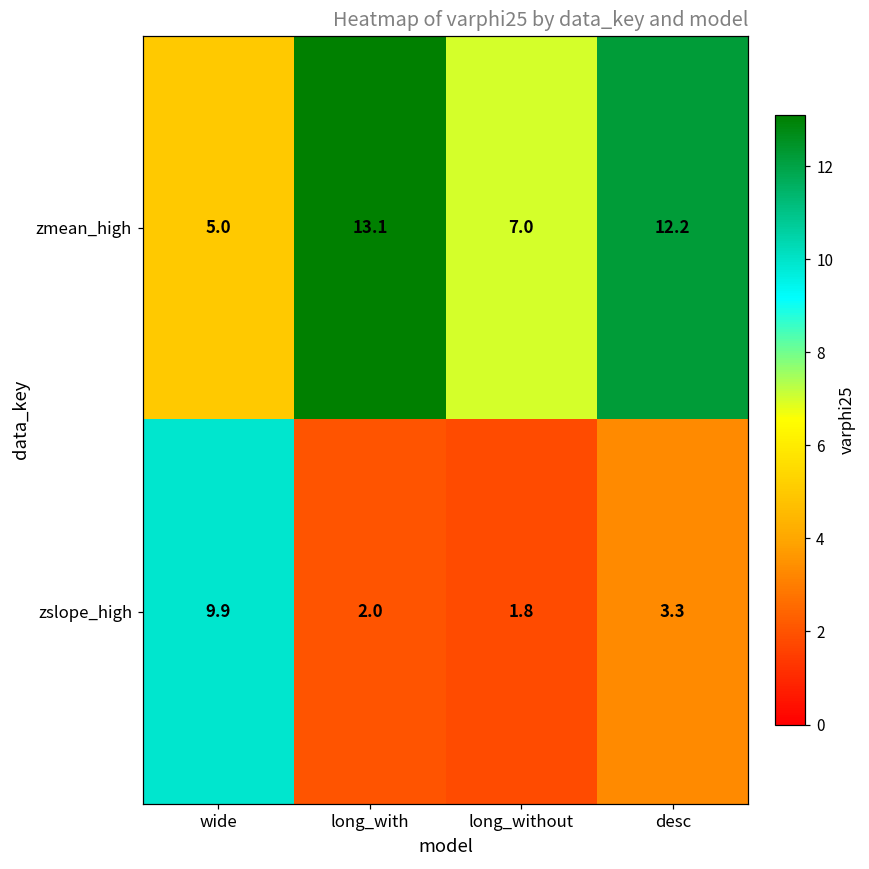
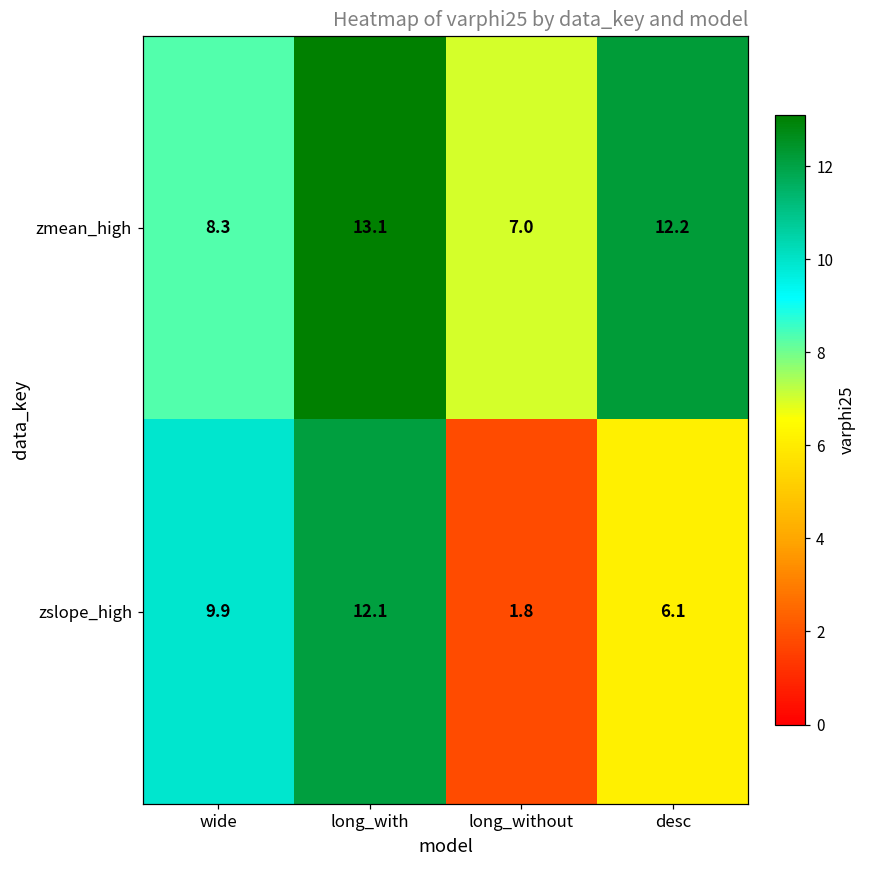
zmean_high, wide: 5.0 -> 8.3
zslope_high, long_with: 2.0 -> 12.1
zslope_high, desc: 3.3 -> 6.1
